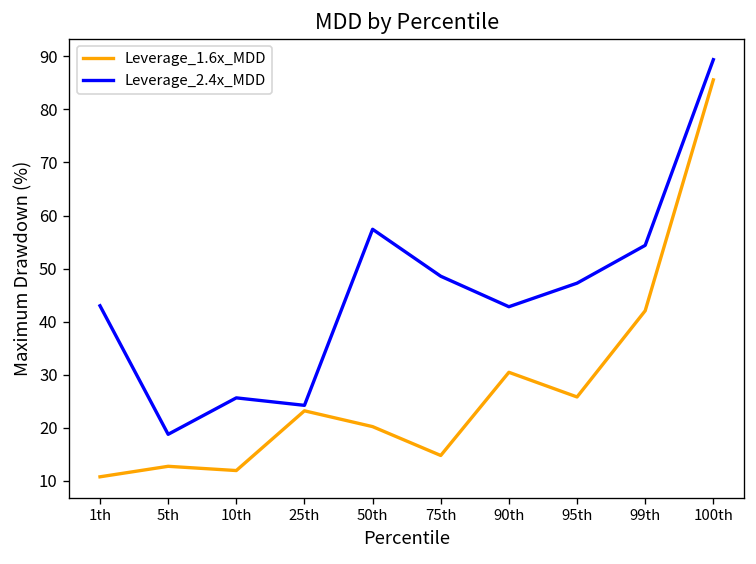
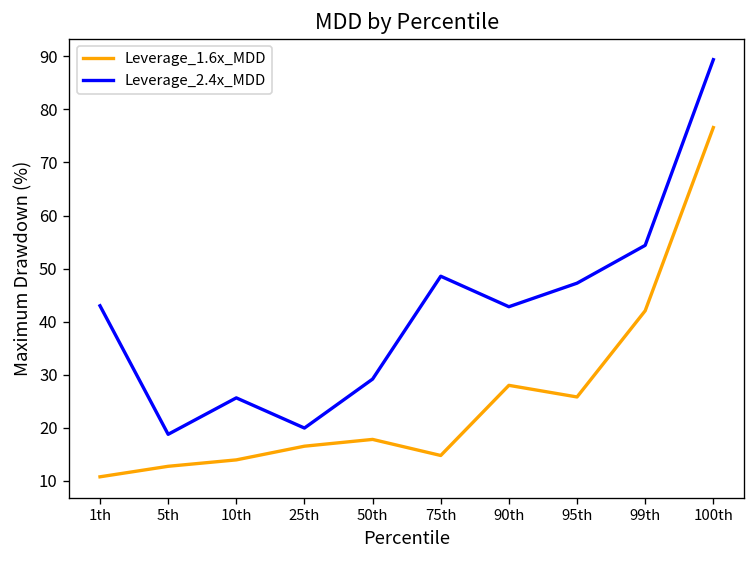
Leverage_1.6x_MDD, 10th: 12 -> 14
Leverage_1.6x_MDD, 25th: 23 -> 17
Leverage_2.4x_MDD, 25th: 24 -> 20
Leverage_1.6x_MDD, 50th: 20 -> 18
Leverage_2.4x_MDD, 50th: 57 -> 29
Leverage_1.6x_MDD, 90th: 30 -> 28
Leverage_1.6x_MDD, 100th: 86 -> 77
